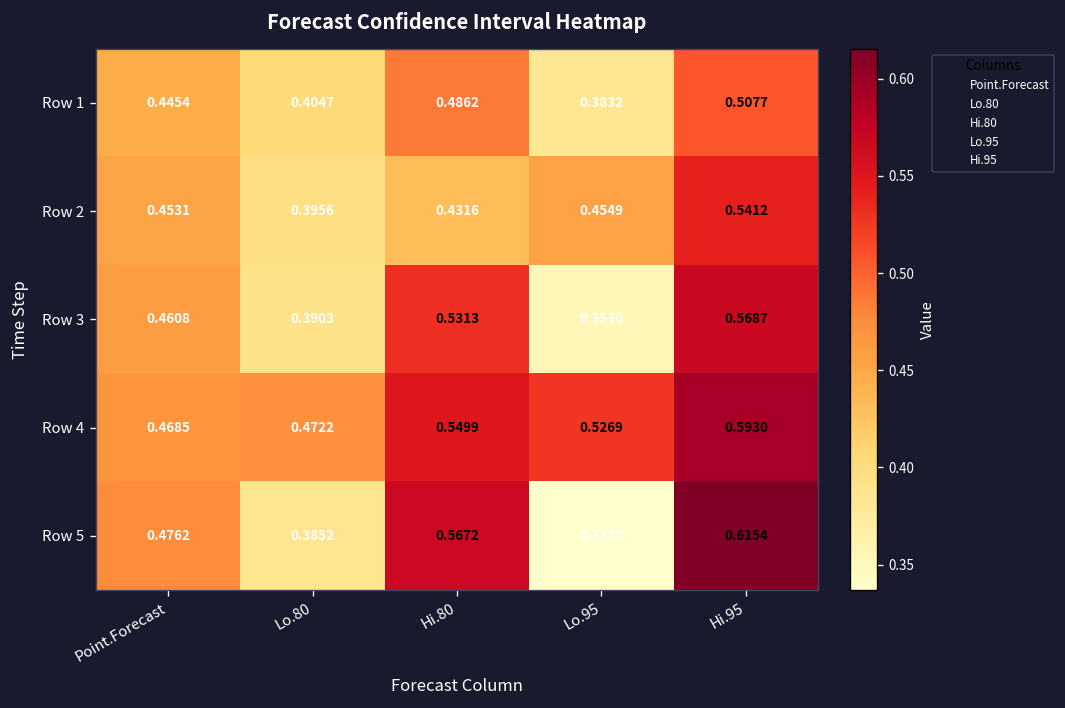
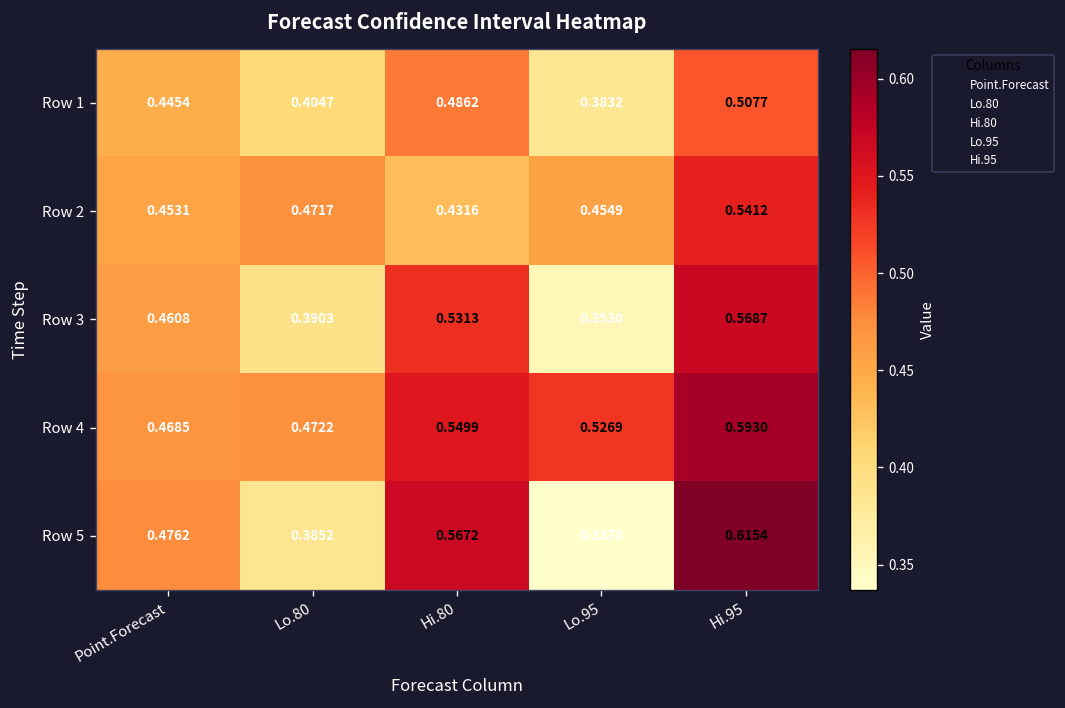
Row 2, Lo.80: 0.3956 -> 0.4717
